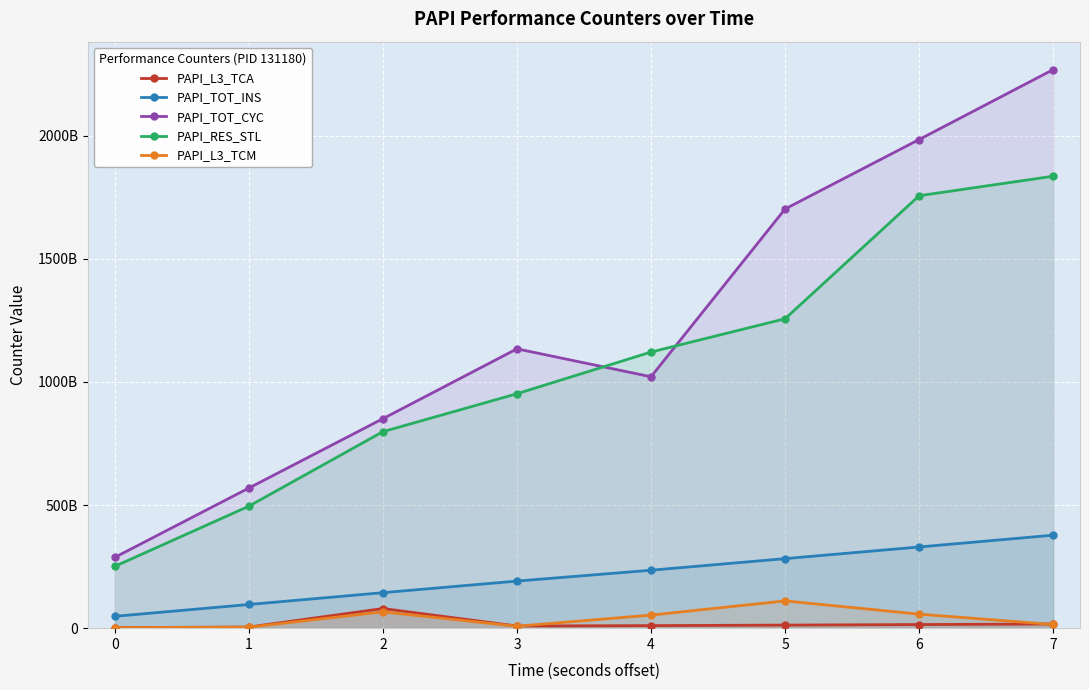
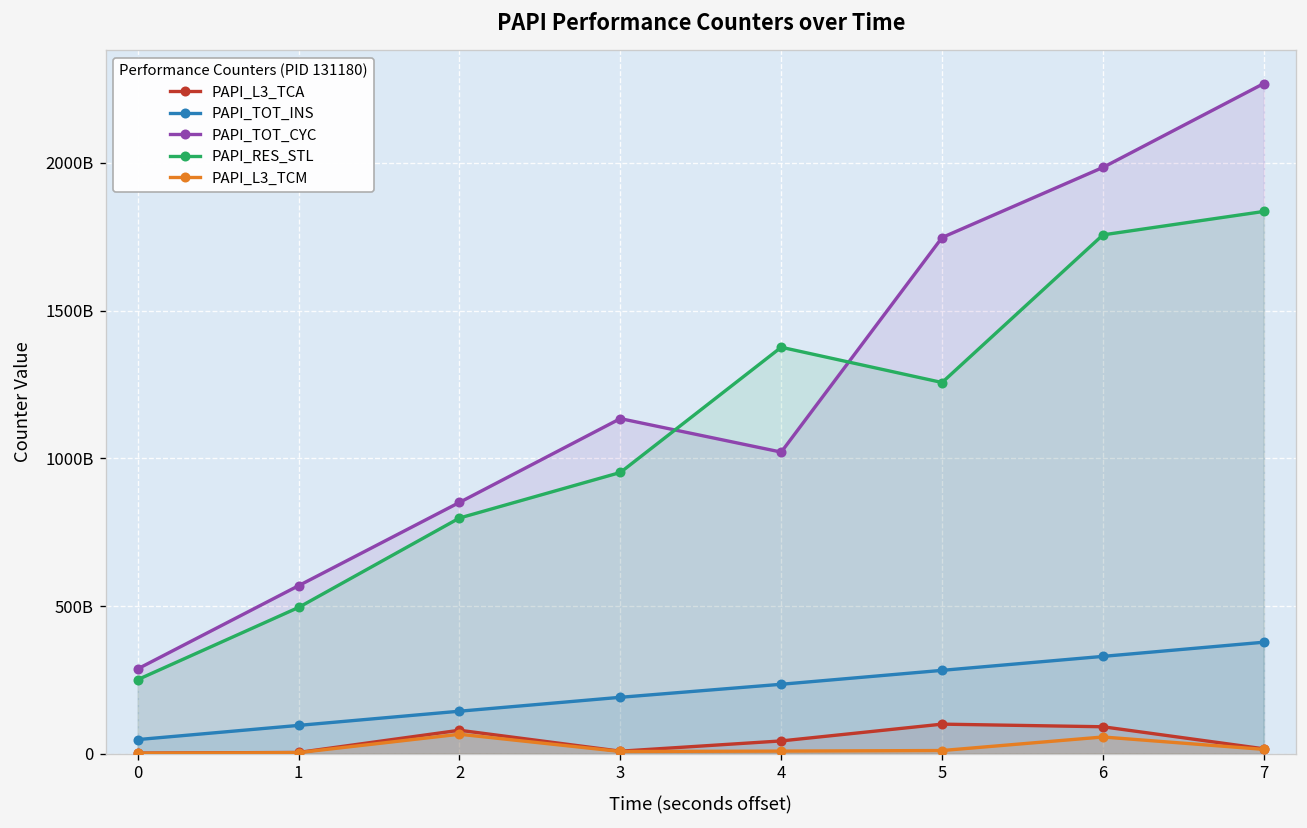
PAPI_L3_TCA, 4: 10000000000 -> 40000000000
PAPI_RES_STL, 4: 1120000000000 -> 1380000000000
PAPI_L3_TCM, 4: 50000000000 -> 10000000000
PAPI_L3_TCA, 5: 10000000000 -> 100000000000
PAPI_TOT_CYC, 5: 1700000000000 -> 1750000000000
PAPI_L3_TCM, 5: 110000000000 -> 10000000000
PAPI_L3_TCA, 6: 10000000000 -> 90000000000
